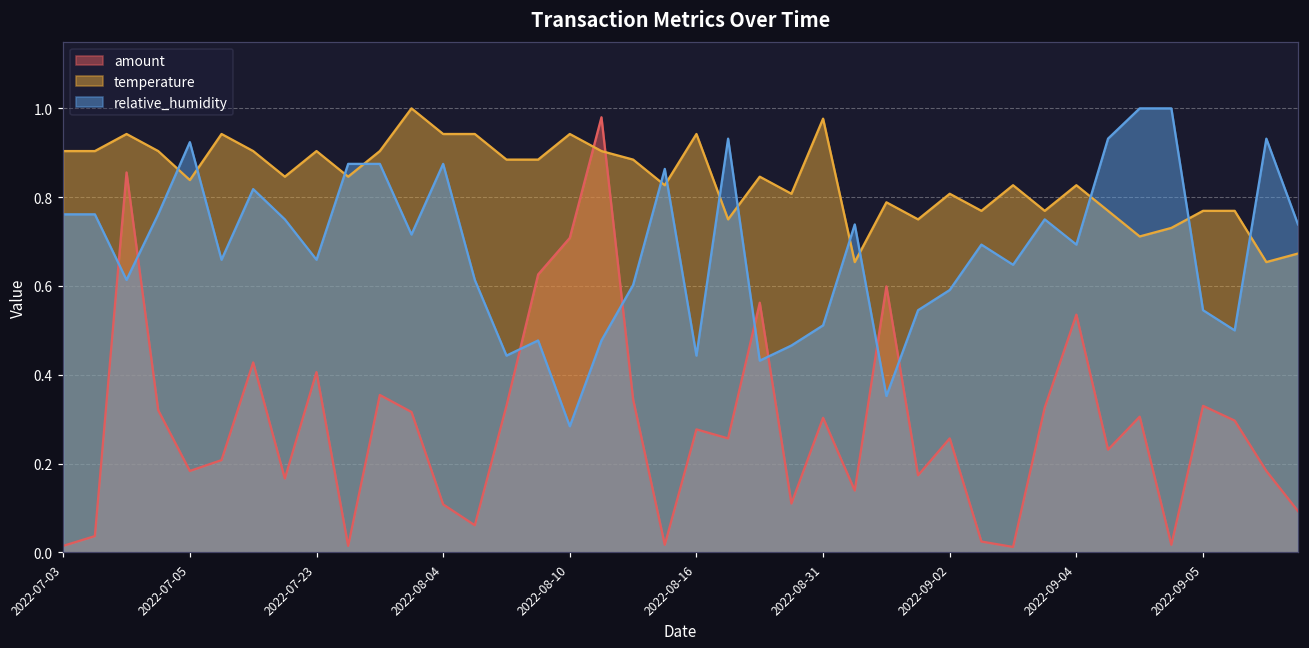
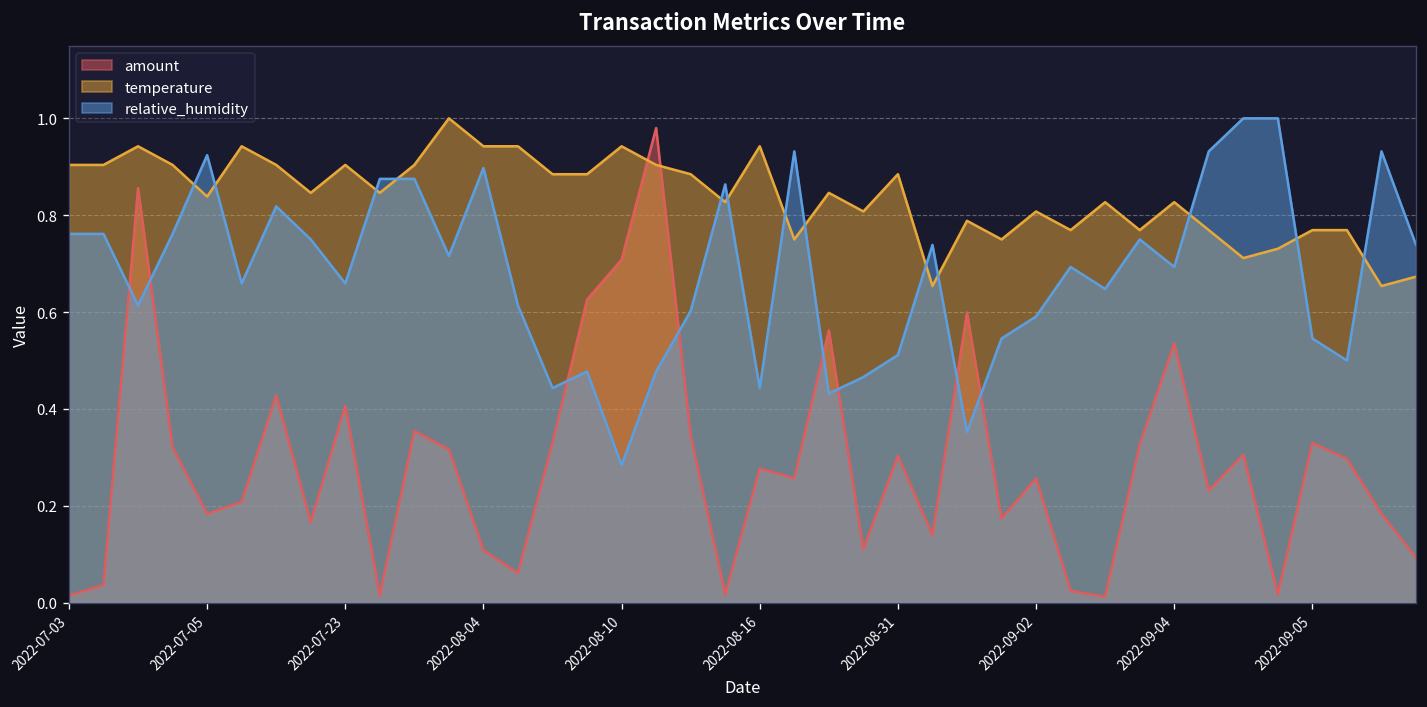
relative_humidity, 2022-08-04: 0.88 -> 0.90
temperature, 2022-08-31: 0.98 -> 0.88
